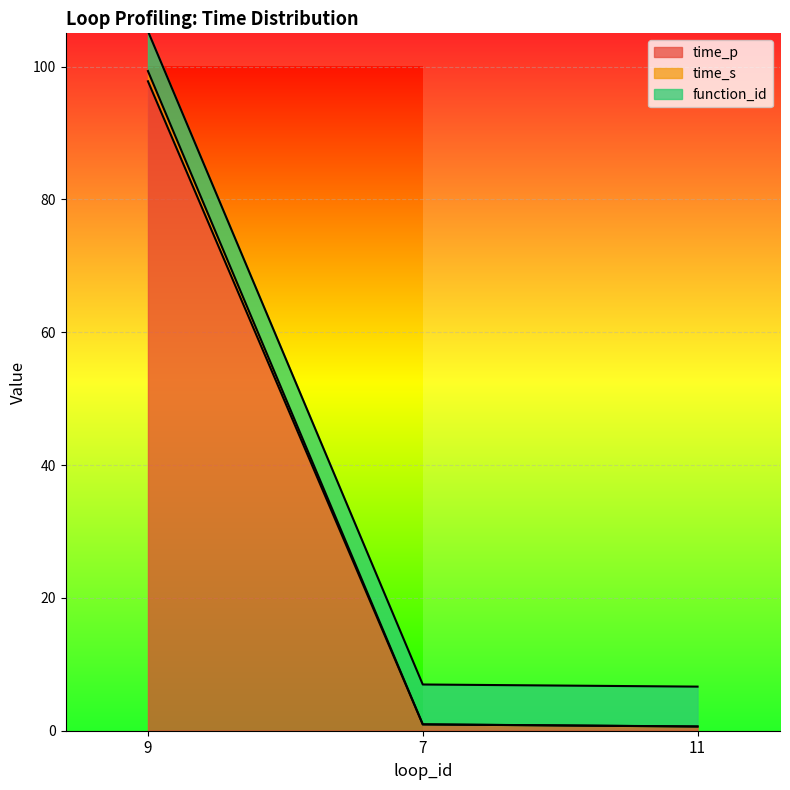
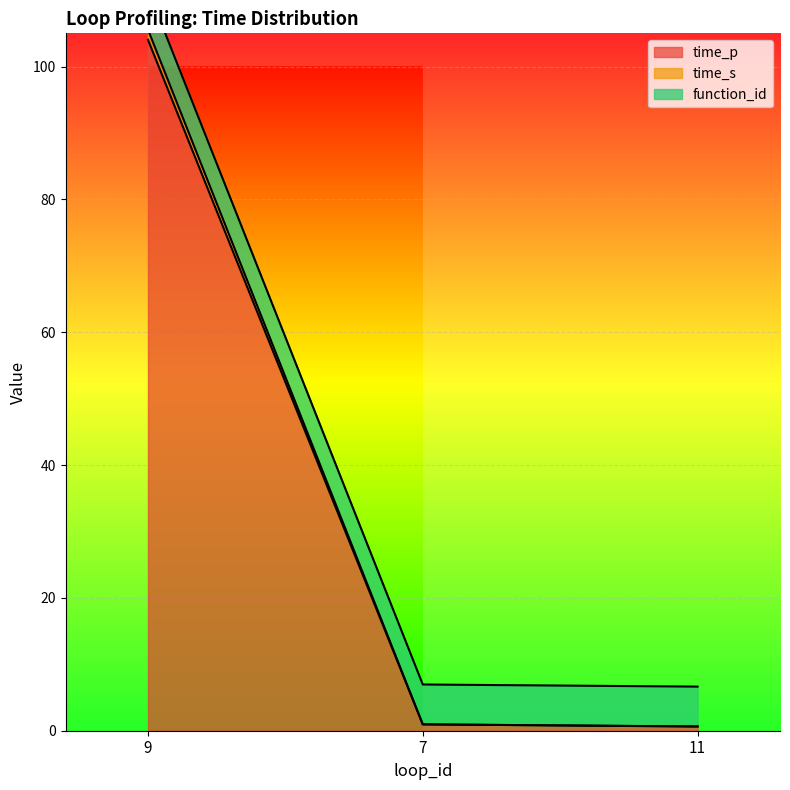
time_p, 9: 98 -> 104
